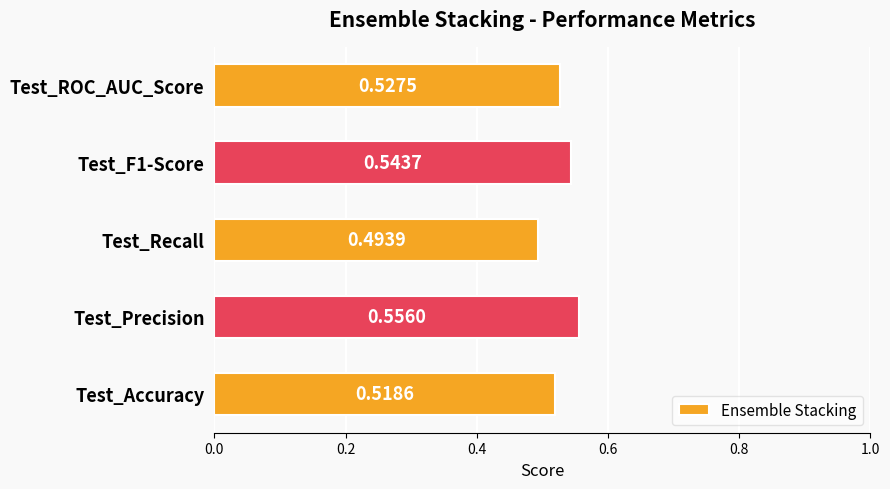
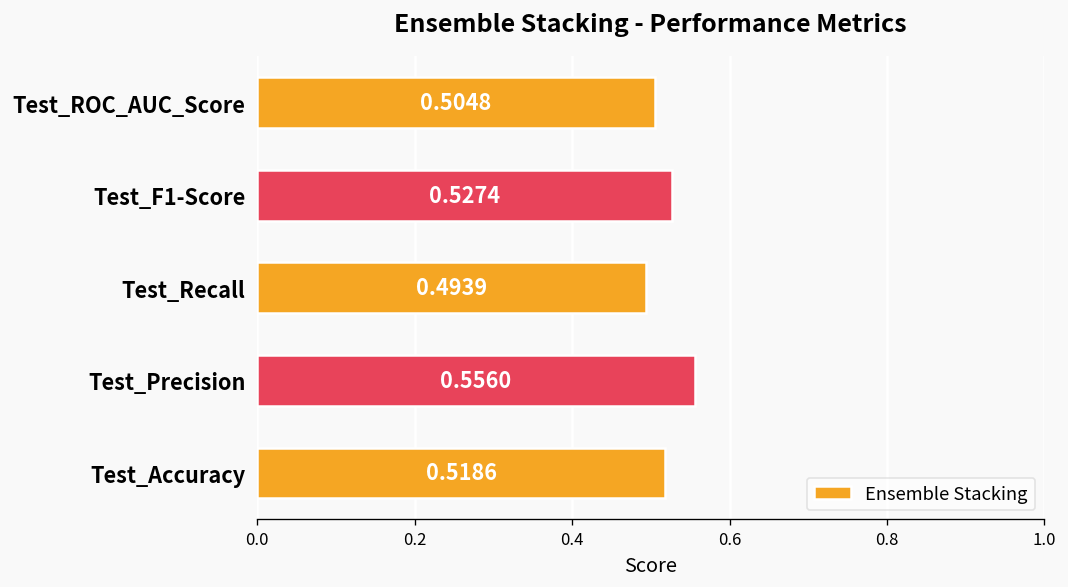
Test_ROC_AUC_Score: 0.5275 -> 0.5048
Test_F1-Score: 0.5437 -> 0.5274
